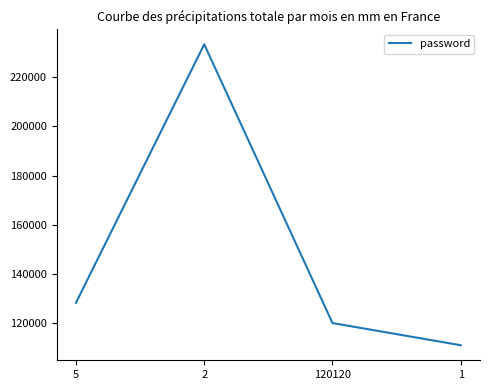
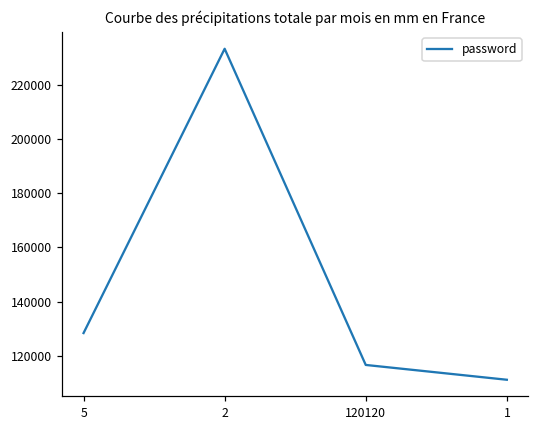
120120: 120000 -> 117000
